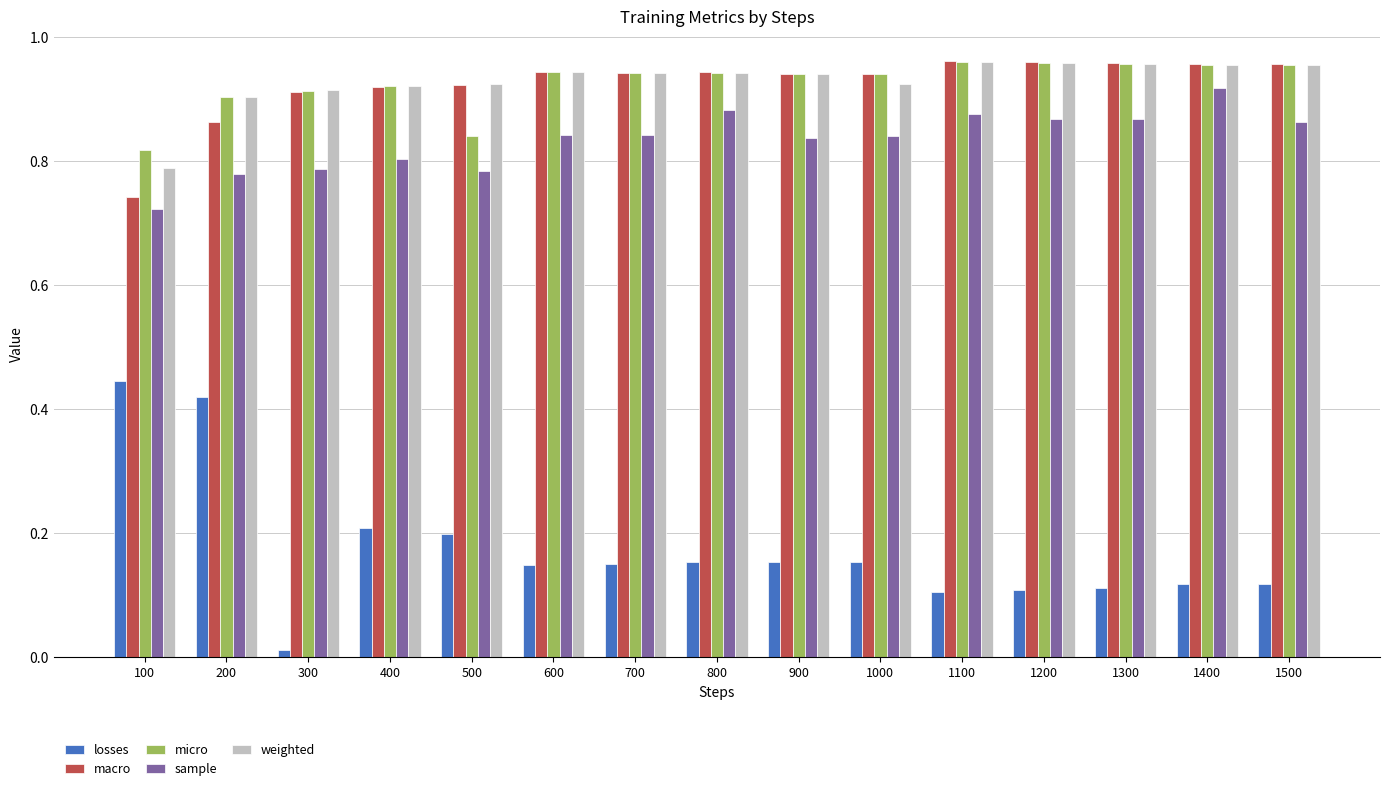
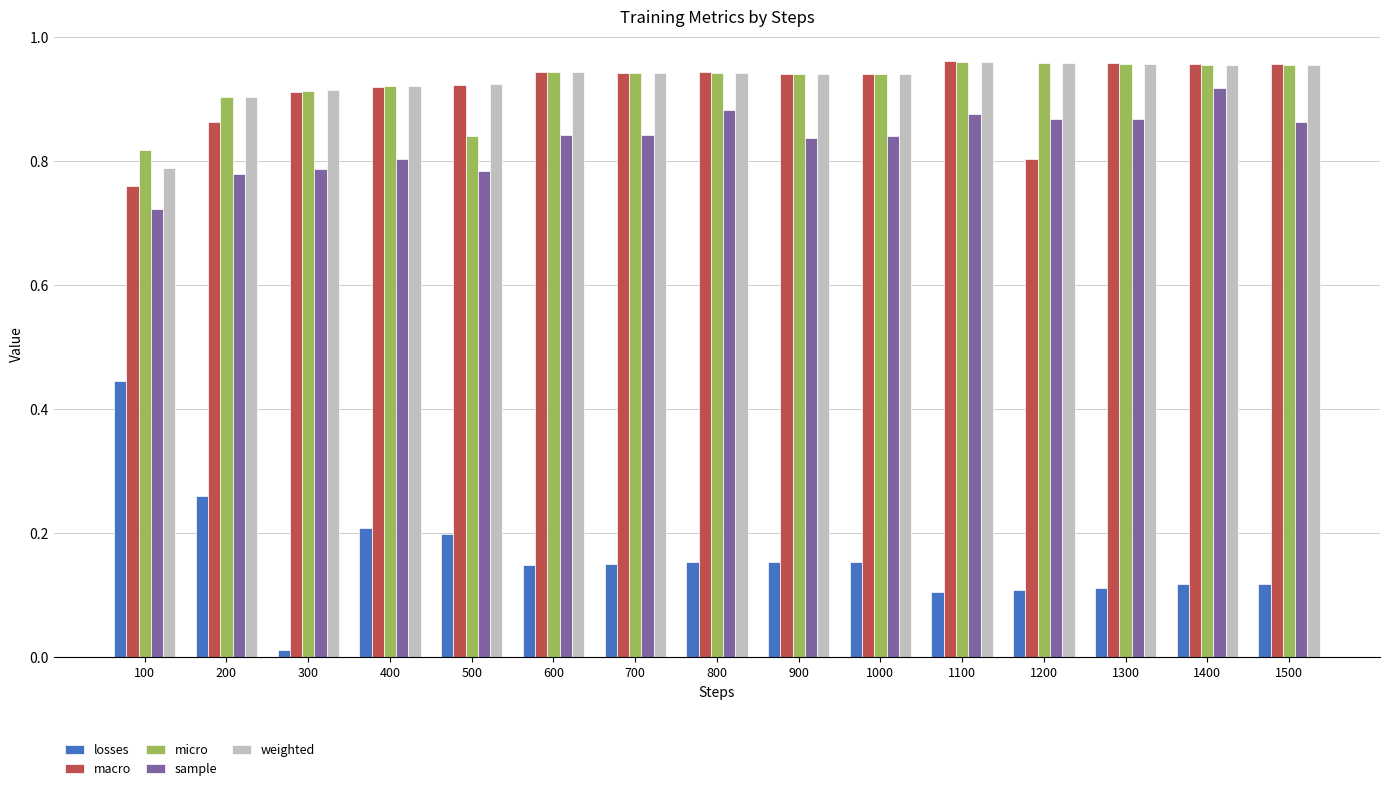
macro, 100: 0.74 -> 0.76
losses, 200: 0.42 -> 0.26
weighted, 1000: 0.92 -> 0.94
macro, 1200: 0.96 -> 0.80
